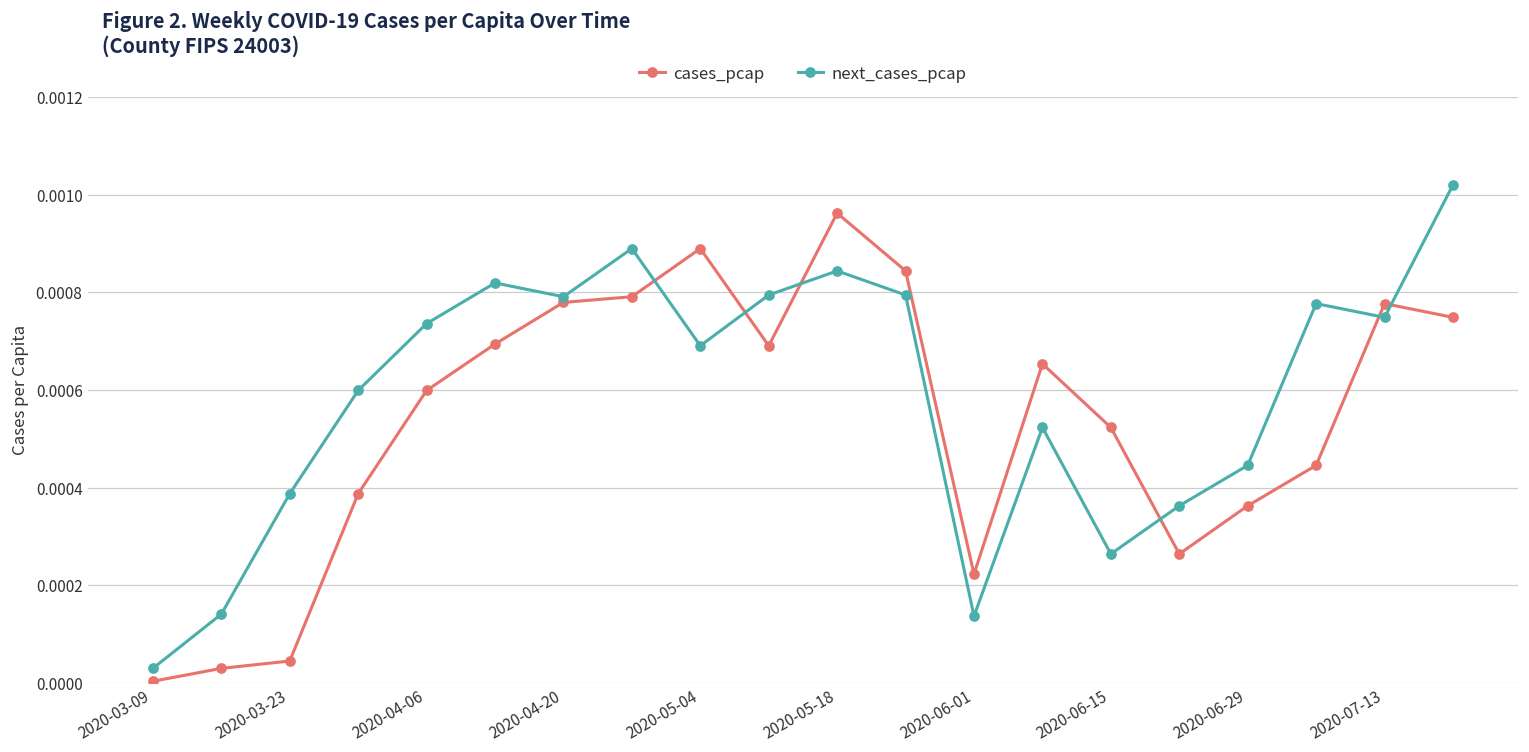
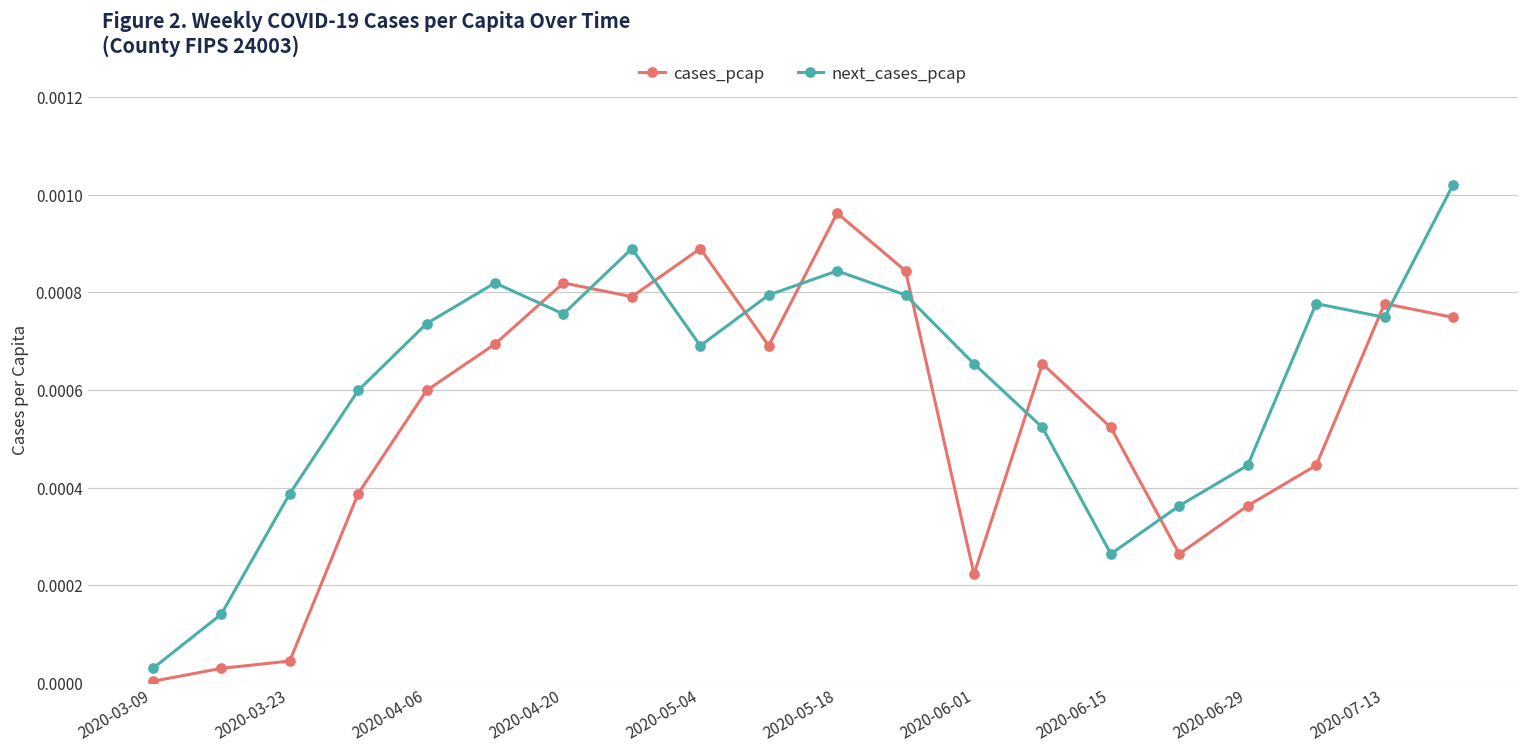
cases_pcap, 2020-04-20: 0.00078 -> 0.00082
next_cases_pcap, 2020-04-20: 0.00079 -> 0.00076
next_cases_pcap, 2020-06-01: 0.00014 -> 0.00065
